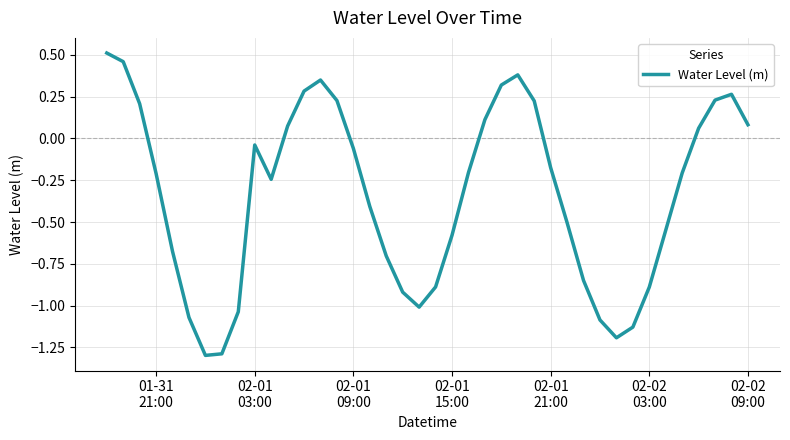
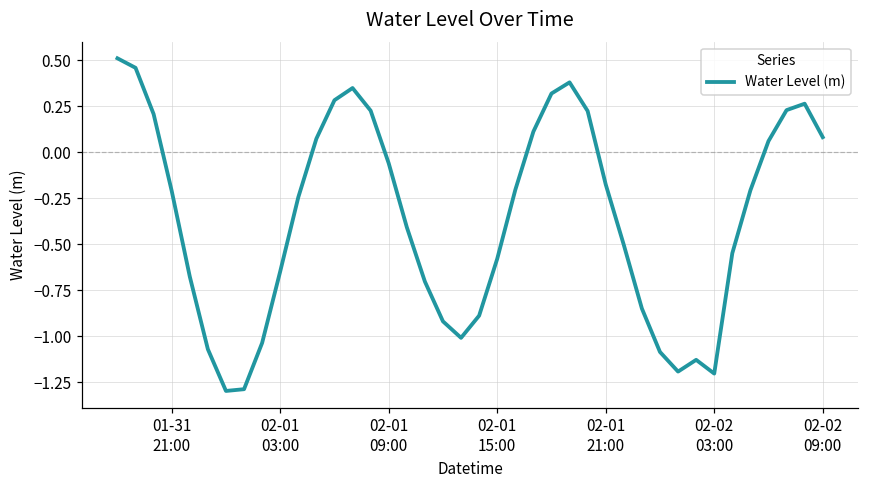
02-01 03:00: -0.04 -> -0.65
02-02 03:00: -0.89 -> -1.20
